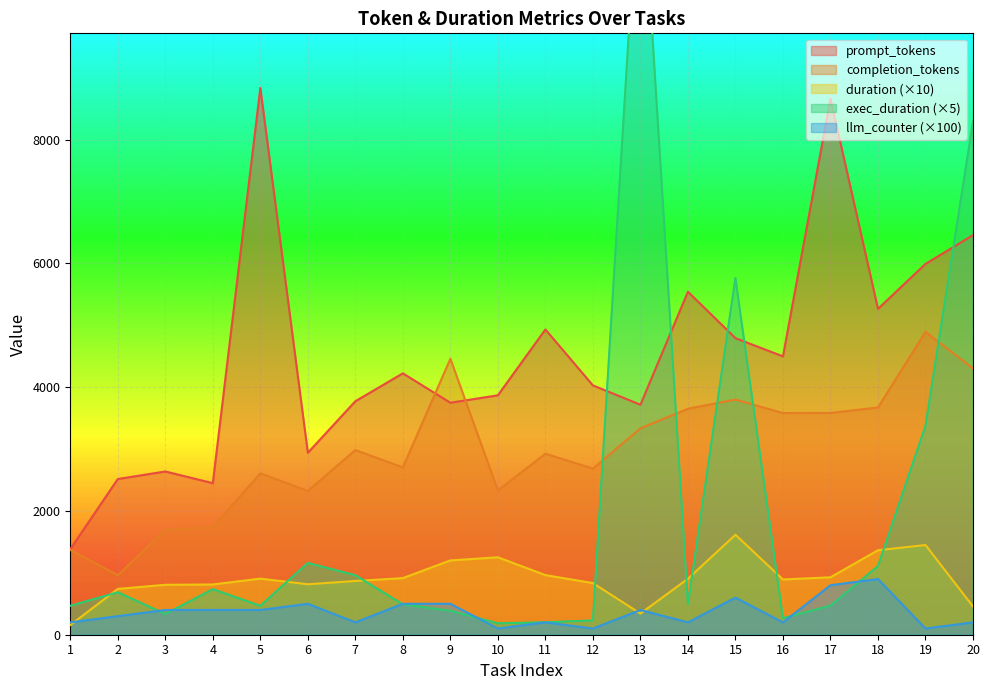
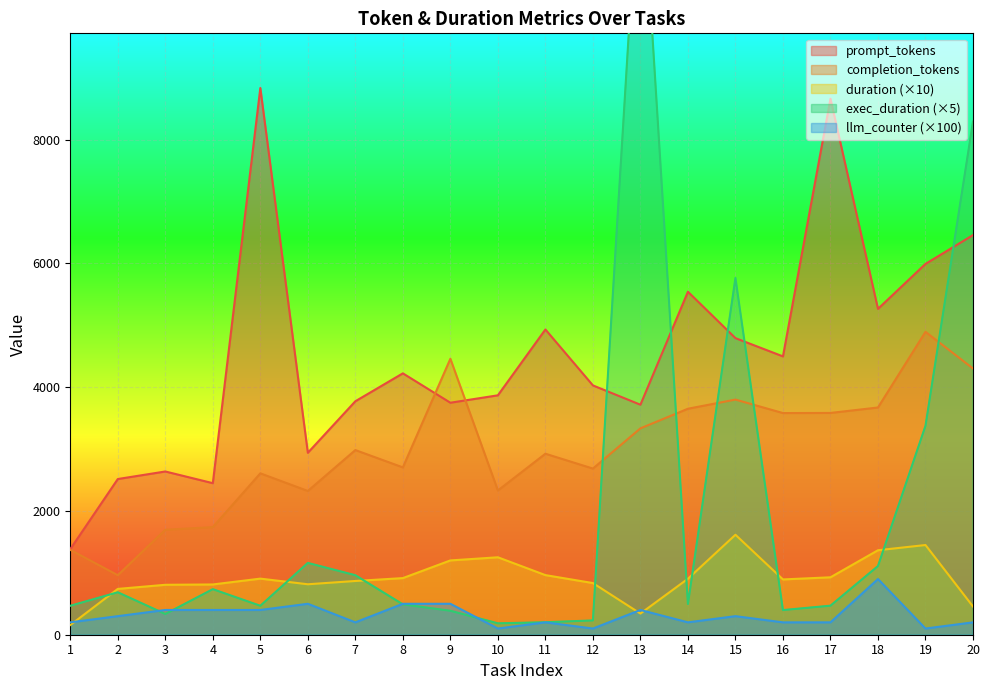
llm_counter (×100), 15: 600 -> 300
exec_duration (×5), 16: 300 -> 400
llm_counter (×100), 17: 800 -> 200
